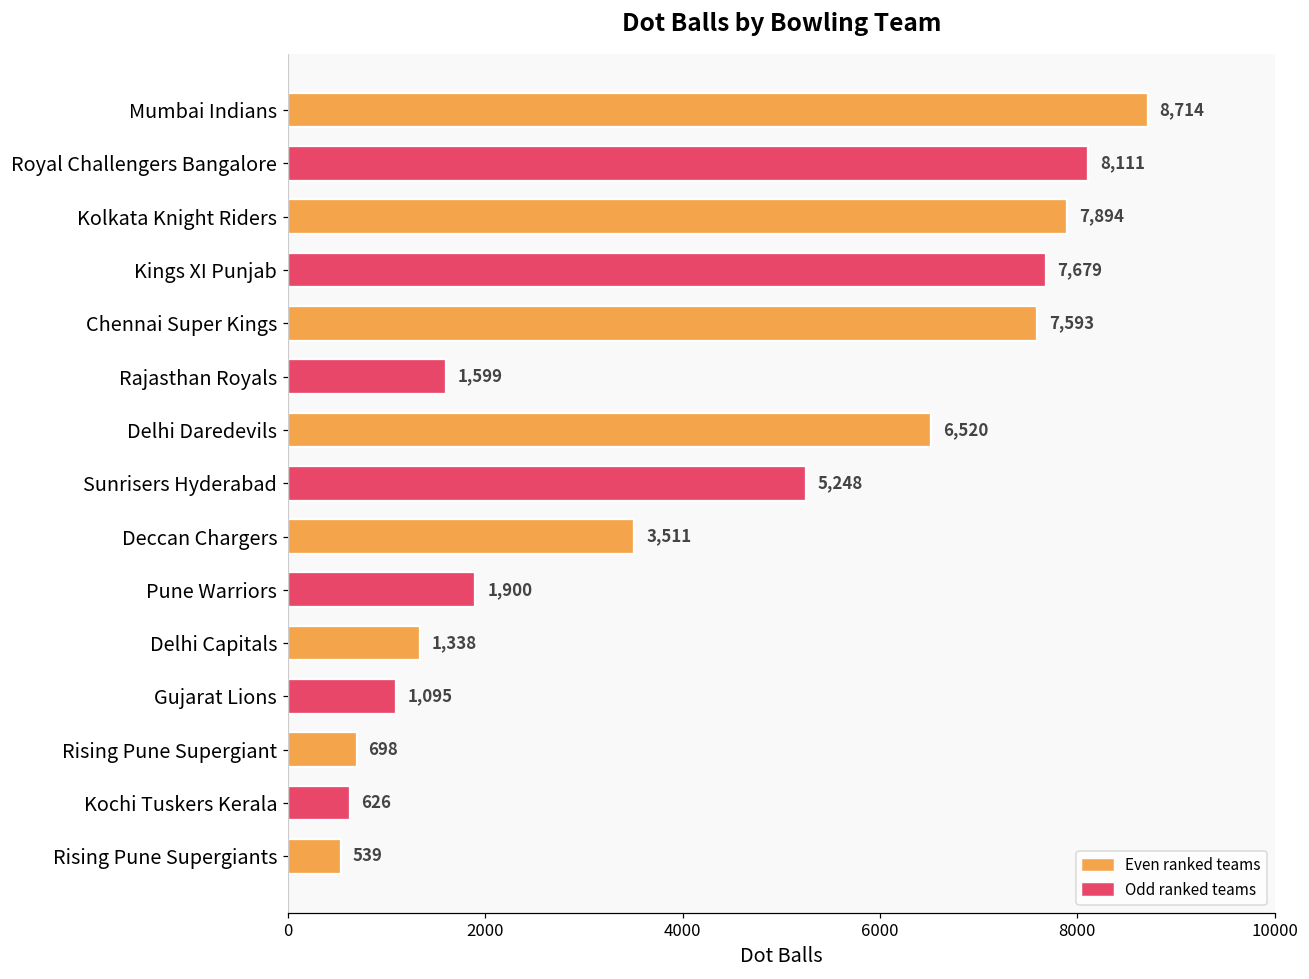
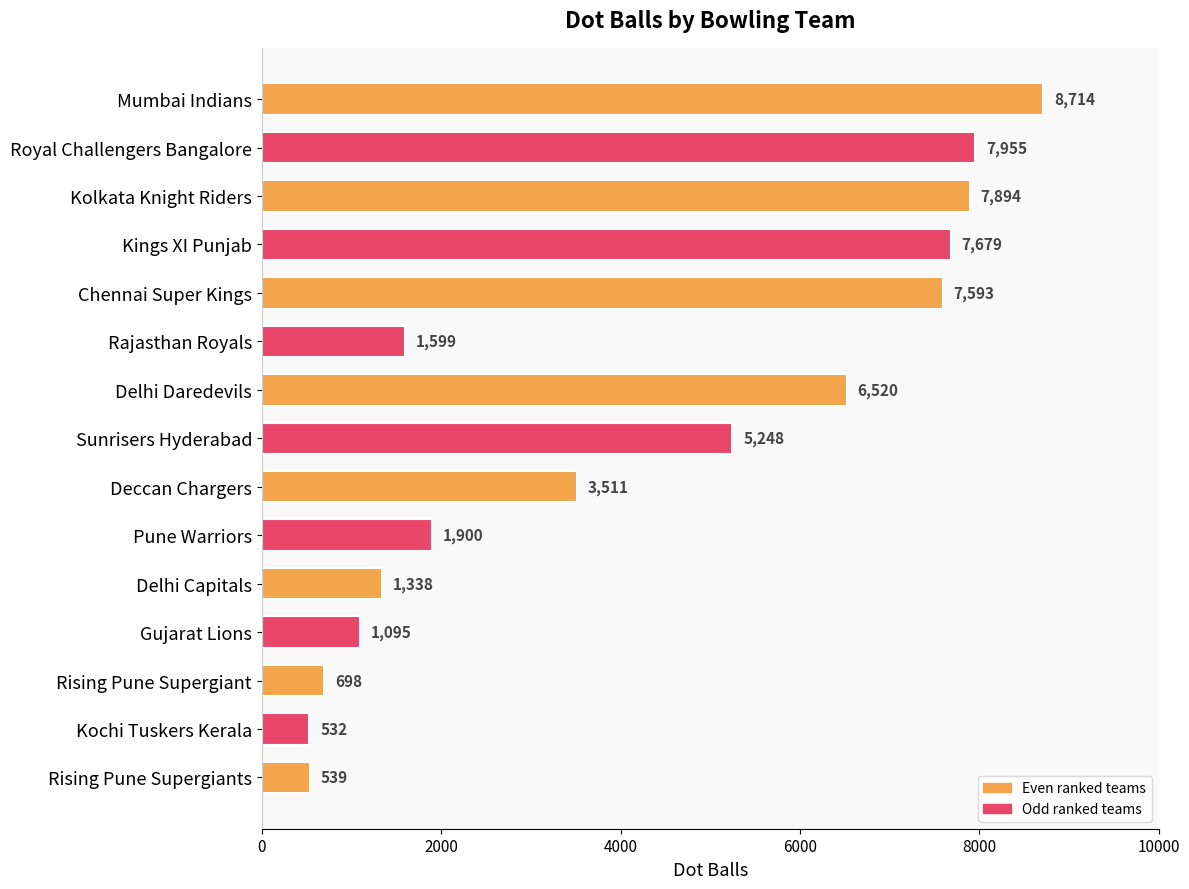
Royal Challengers Bangalore: 8,111 -> 7,955
Kochi Tuskers Kerala: 626 -> 532
